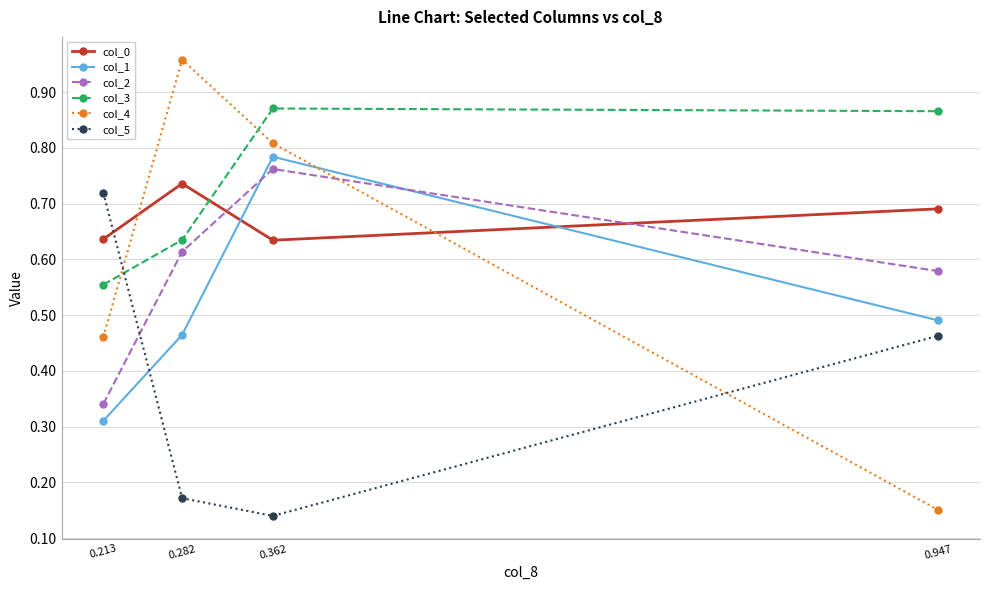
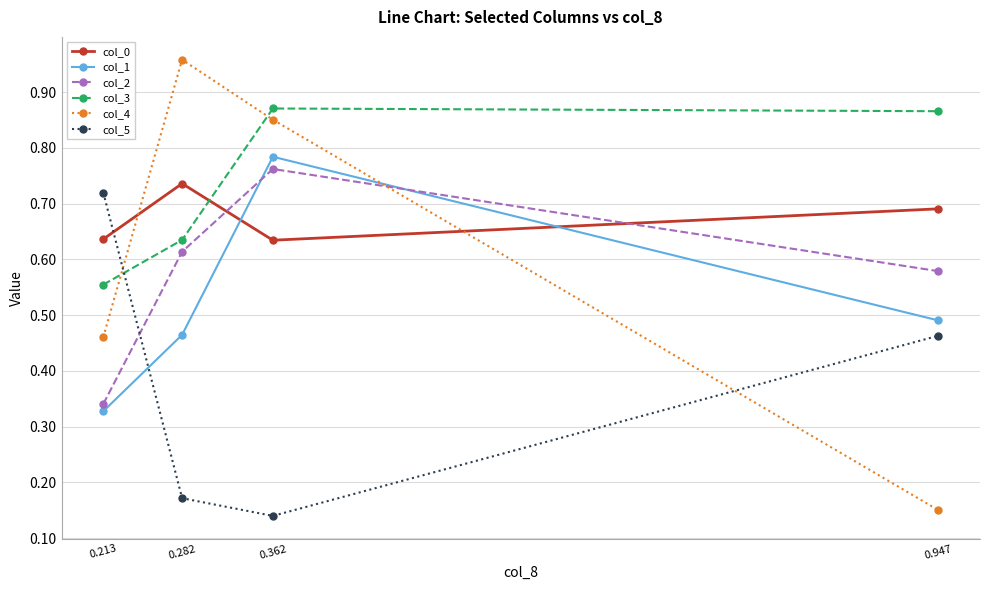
col_1, 0.213: 0.31 -> 0.33
col_4, 0.362: 0.81 -> 0.85
